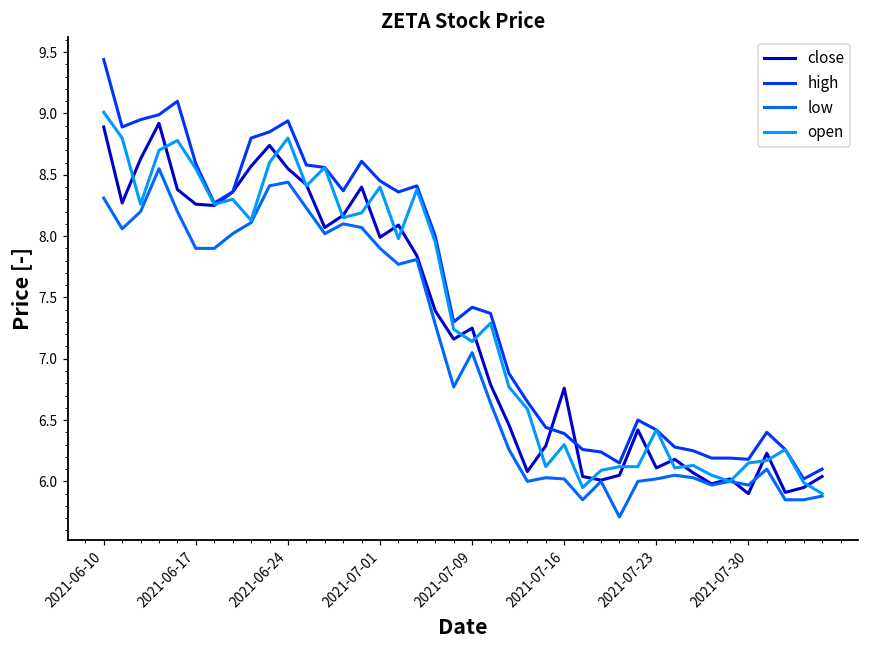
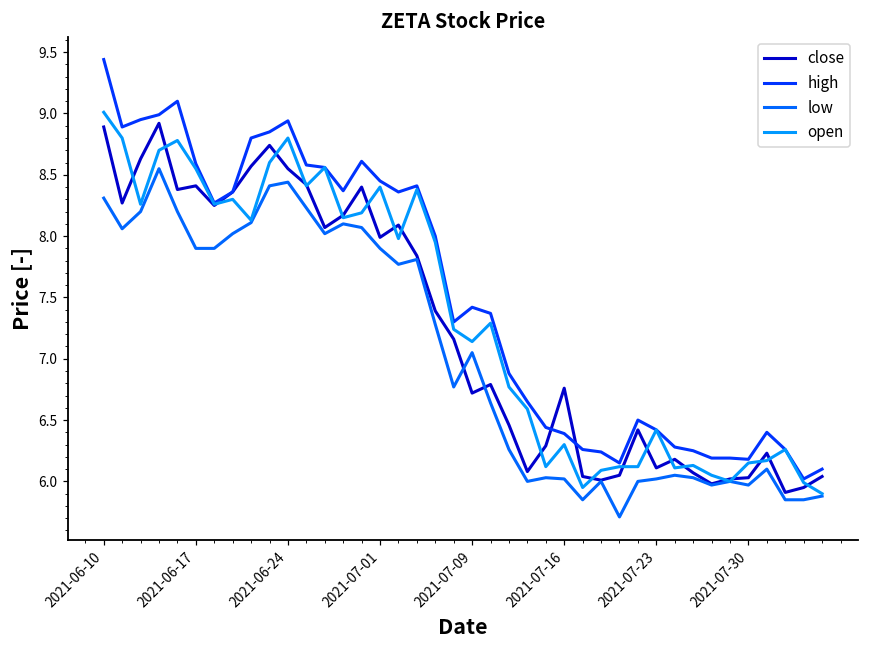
close, 2021-06-17: 8.26 -> 8.41
close, 2021-07-09: 7.25 -> 6.72
close, 2021-07-30: 5.90 -> 6.03
